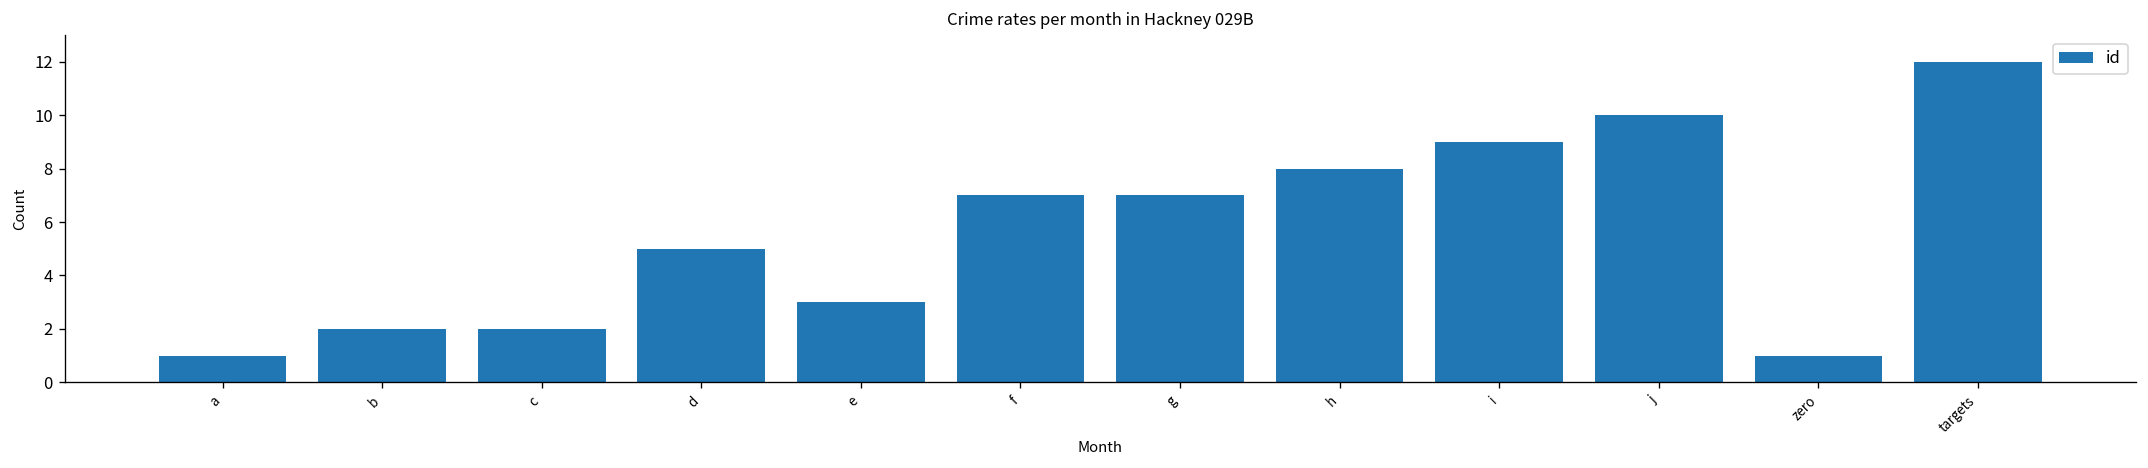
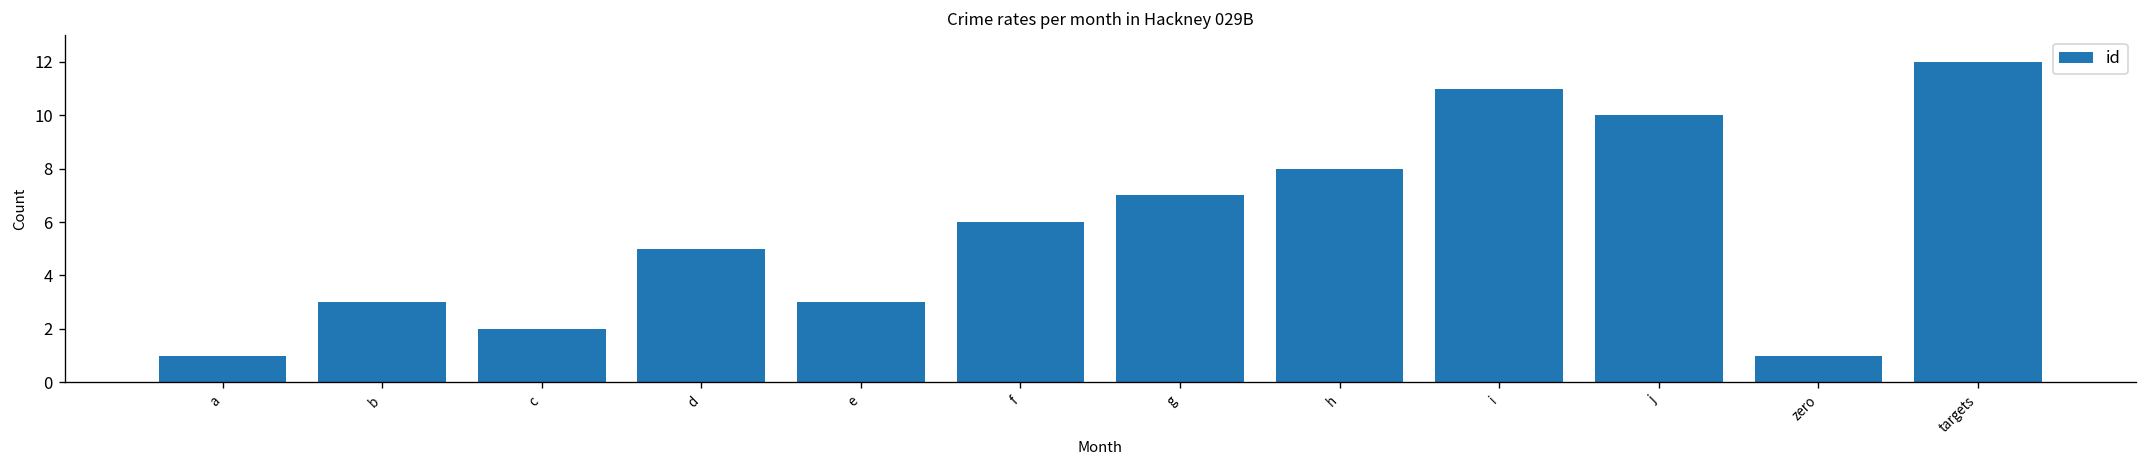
b: 2 -> 3
f: 7 -> 6
i: 9 -> 11
